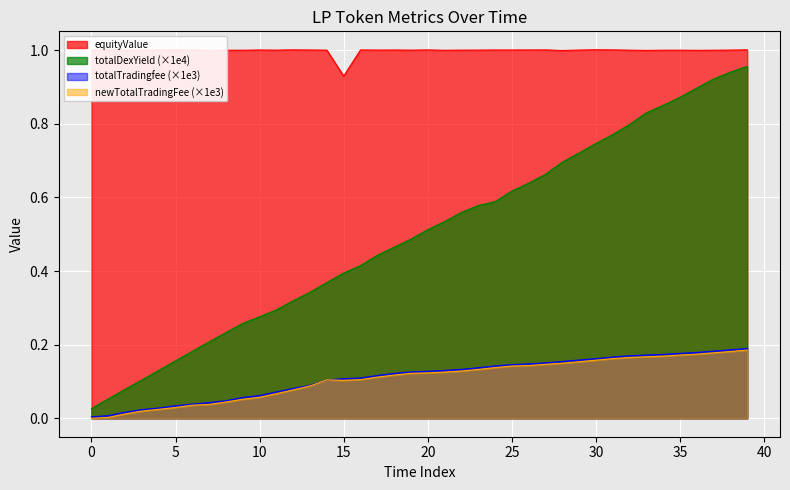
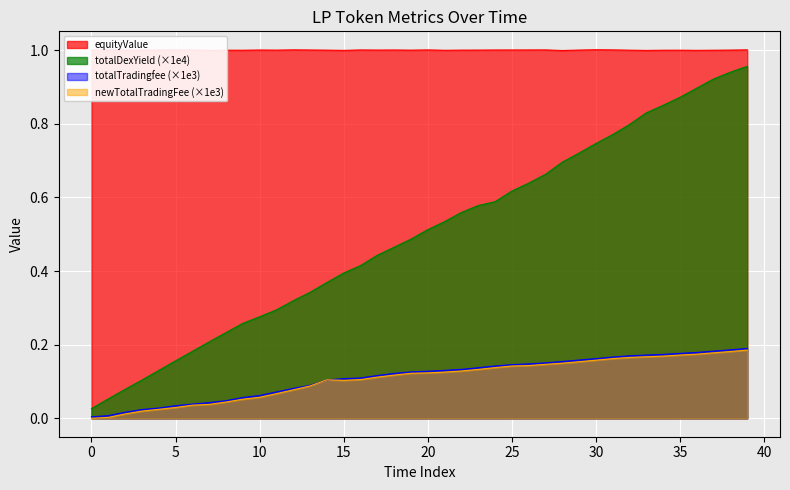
equityValue, 15: 0.93 -> 1.00
